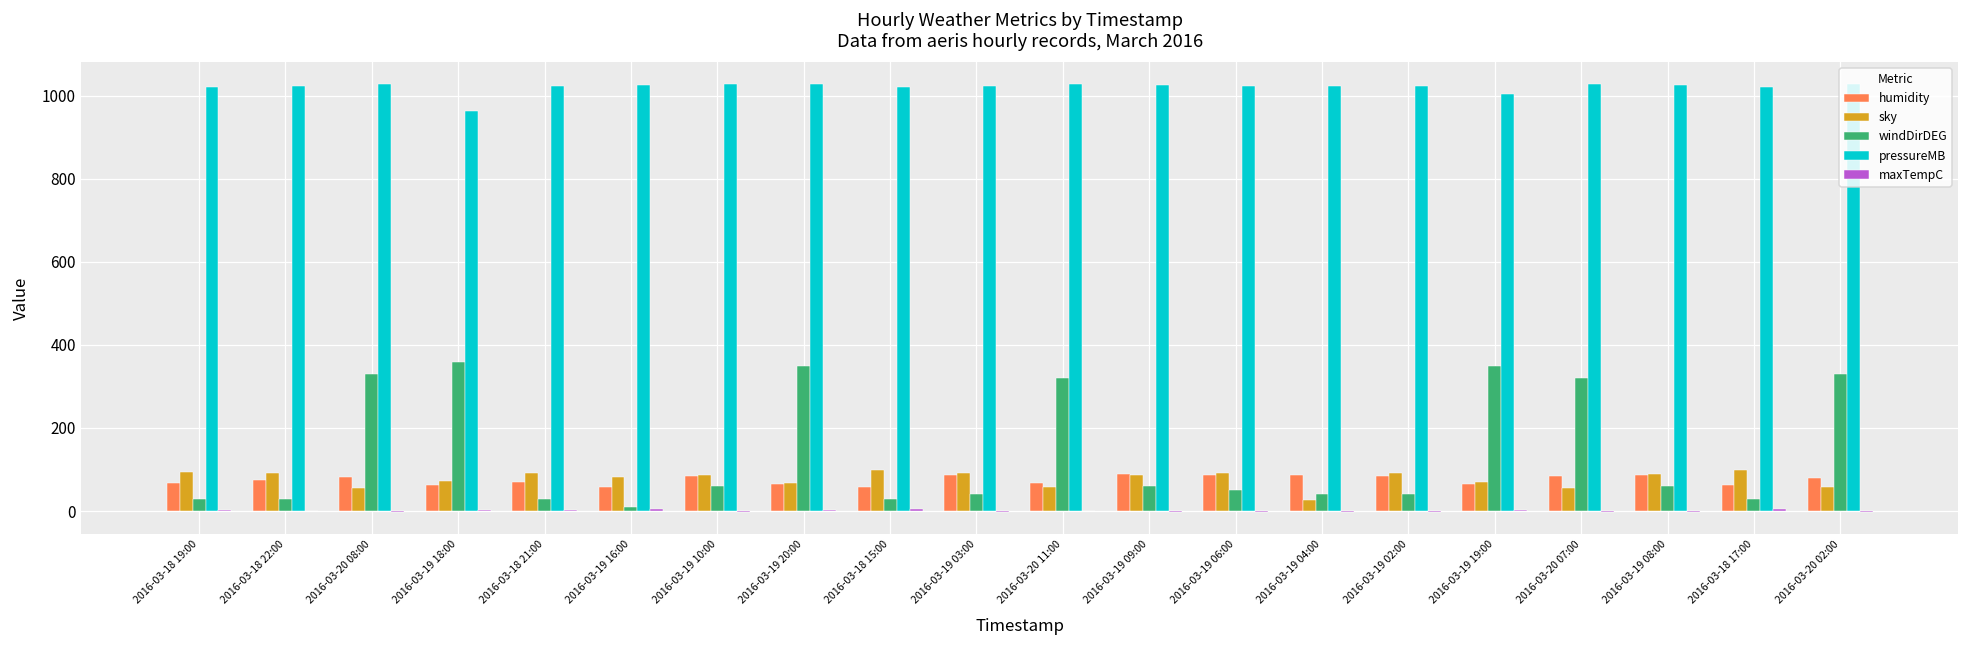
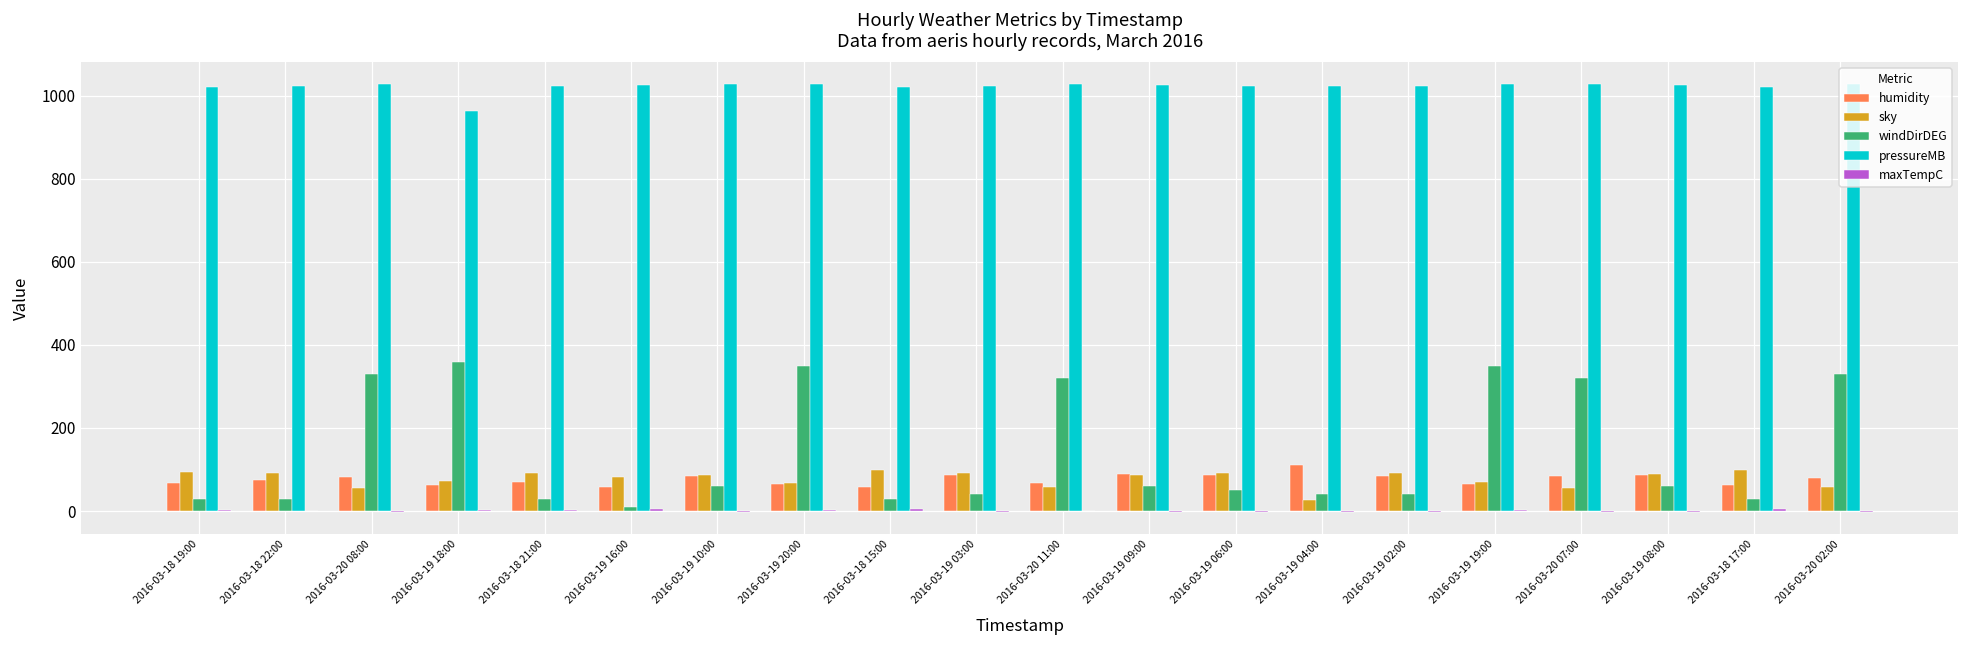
humidity, 2016-03-19 04:00: 90 -> 110
pressureMB, 2016-03-19 19:00: 1000 -> 1030
